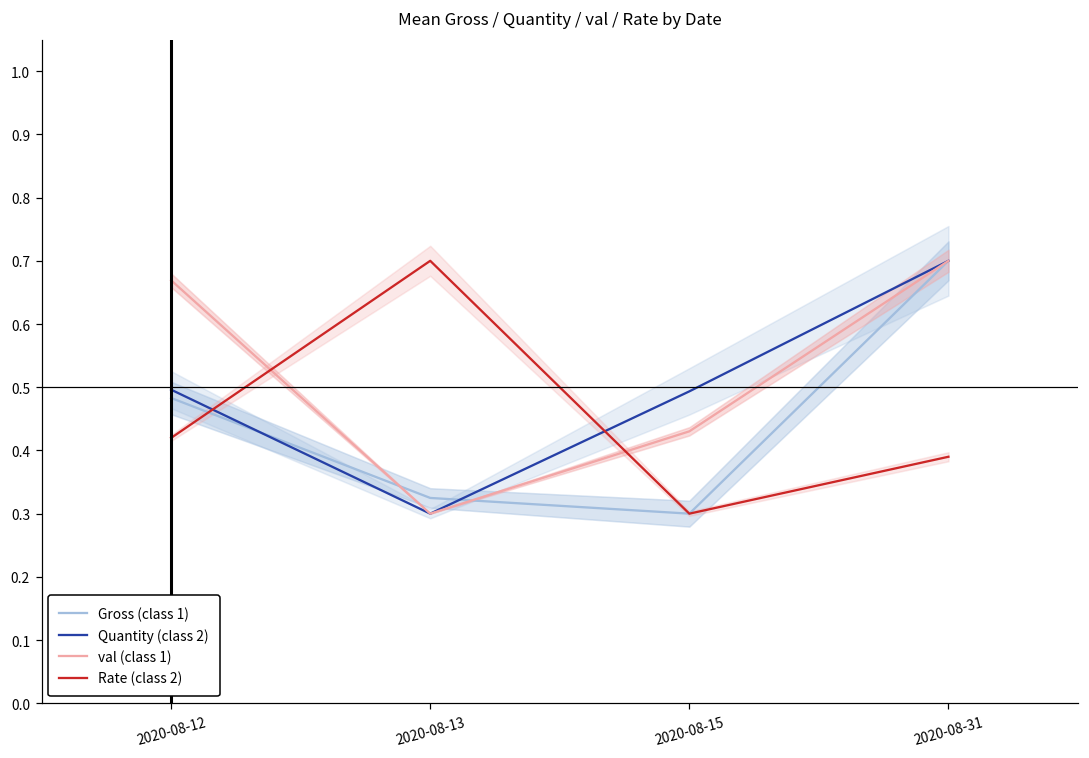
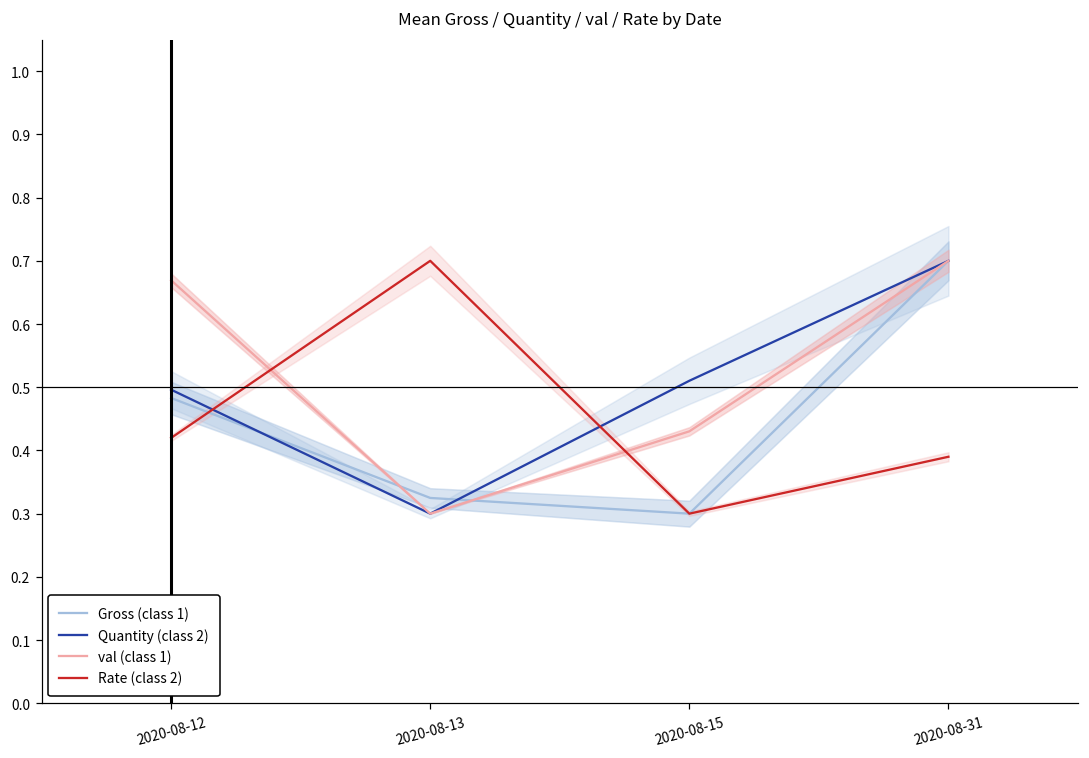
Quantity (class 2), 2020-08-15: 0.49 -> 0.51
